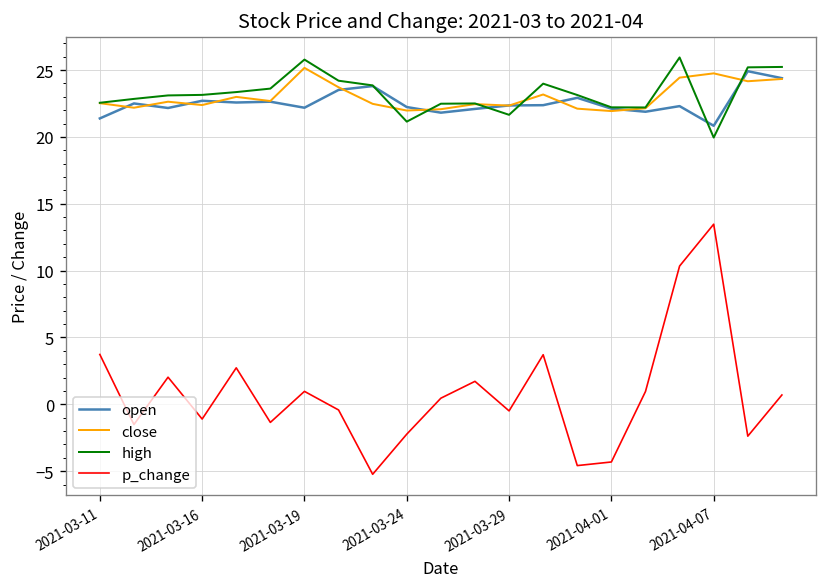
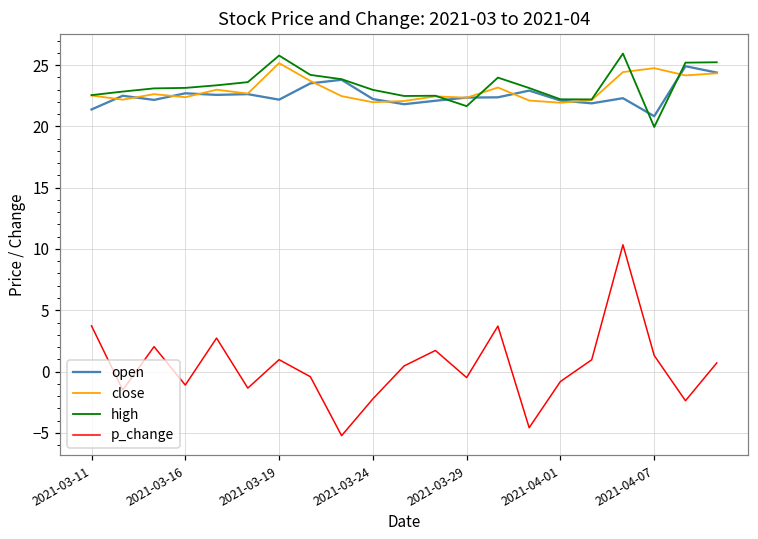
high, 2021-03-24: 21.1 -> 23.0
p_change, 2021-04-01: -4.3 -> -0.8
p_change, 2021-04-07: 13.5 -> 1.3
